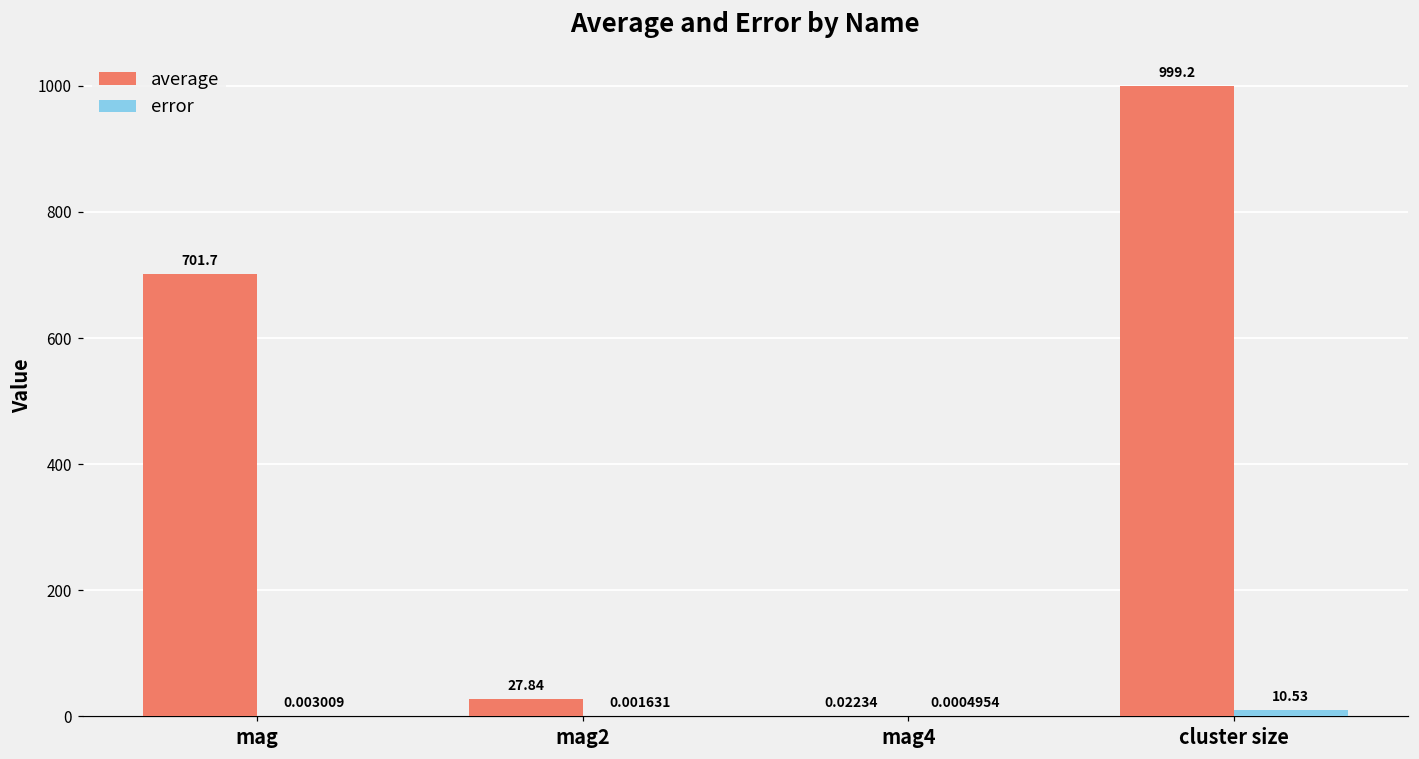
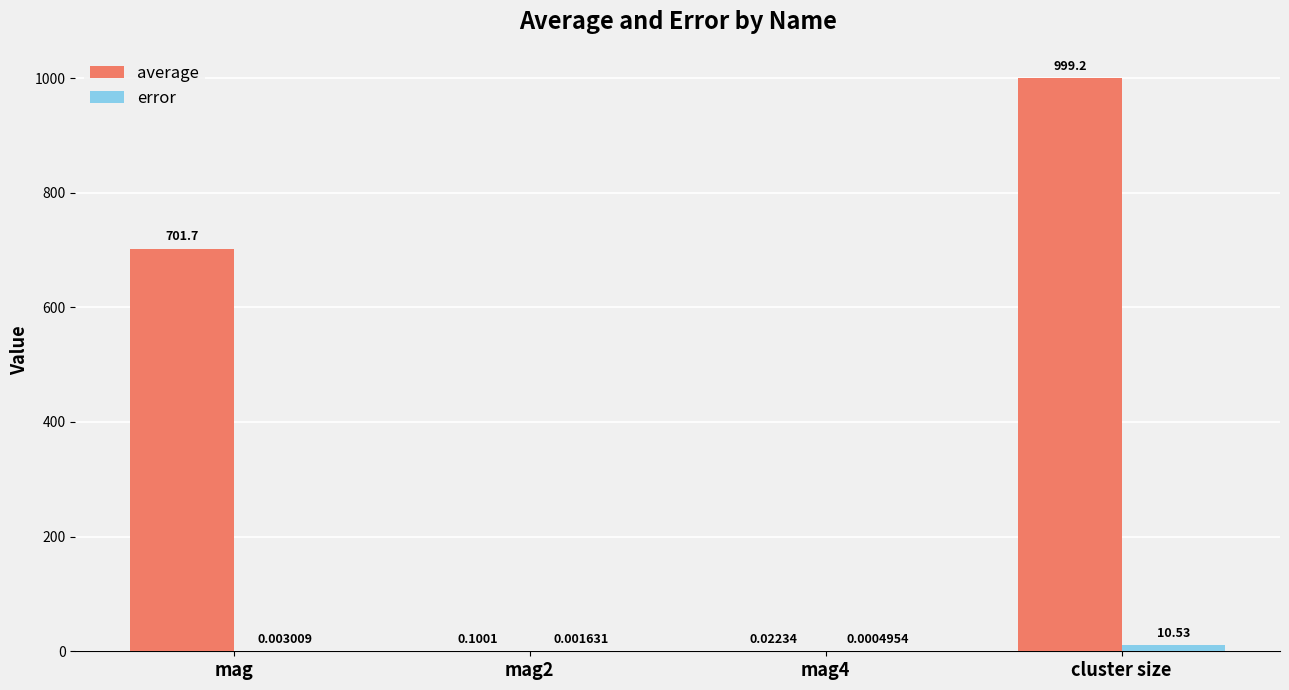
average, mag2: 27.84 -> 0.1001
